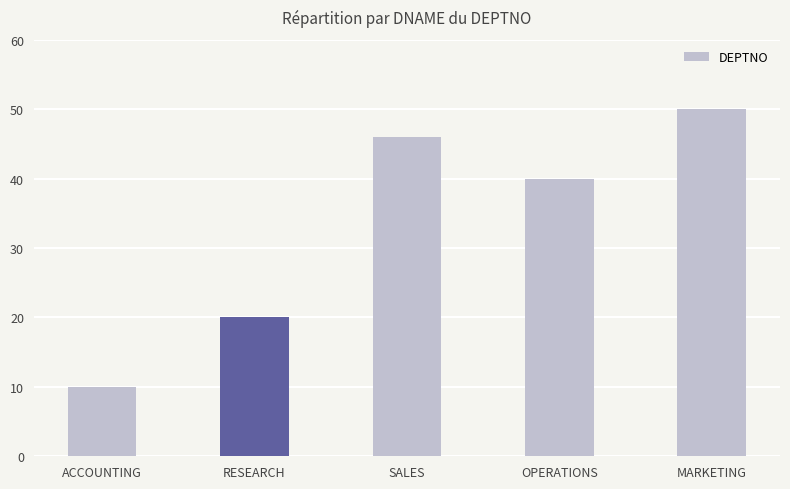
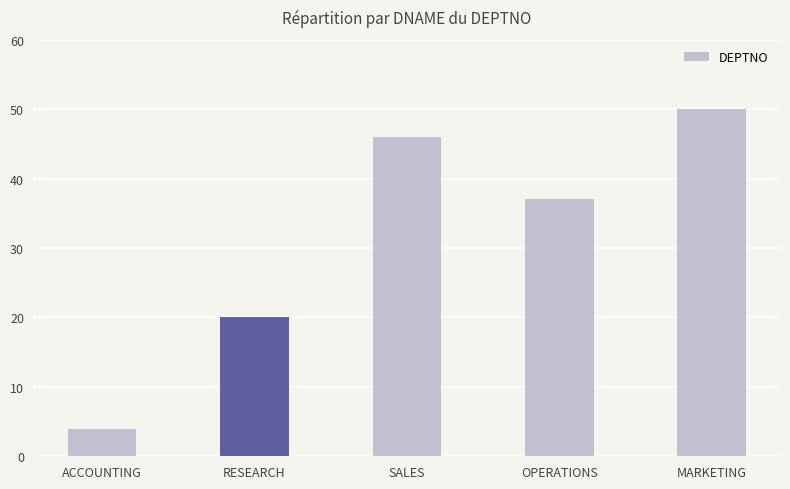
ACCOUNTING: 10 -> 4
OPERATIONS: 40 -> 37
